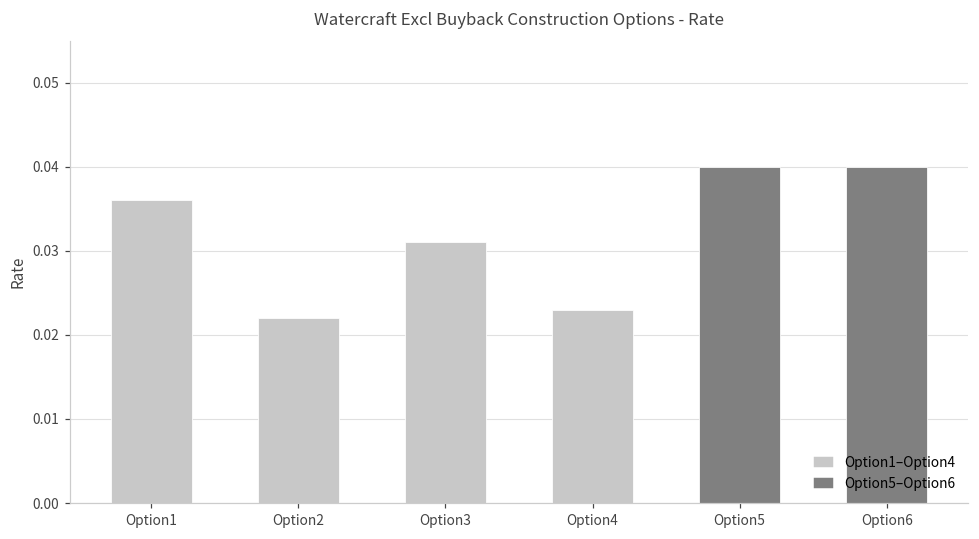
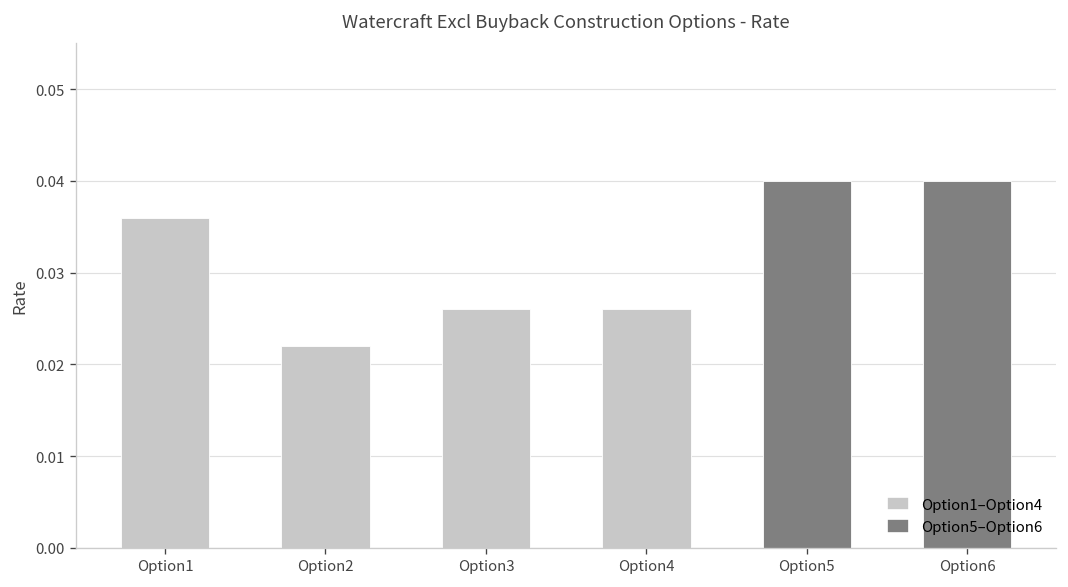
Option3: 0.031 -> 0.026
Option4: 0.023 -> 0.026
